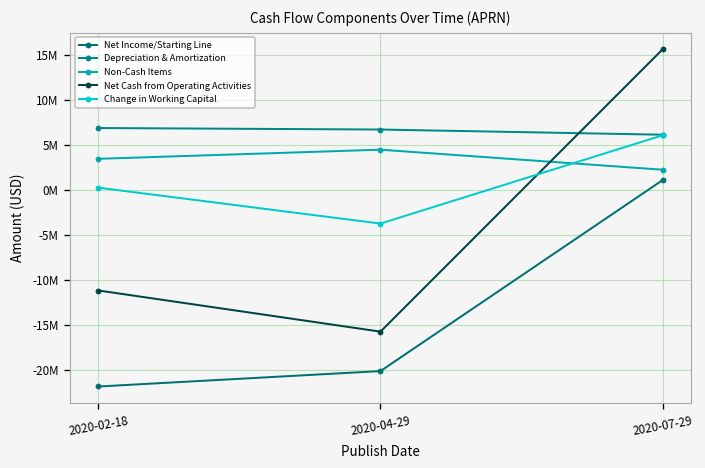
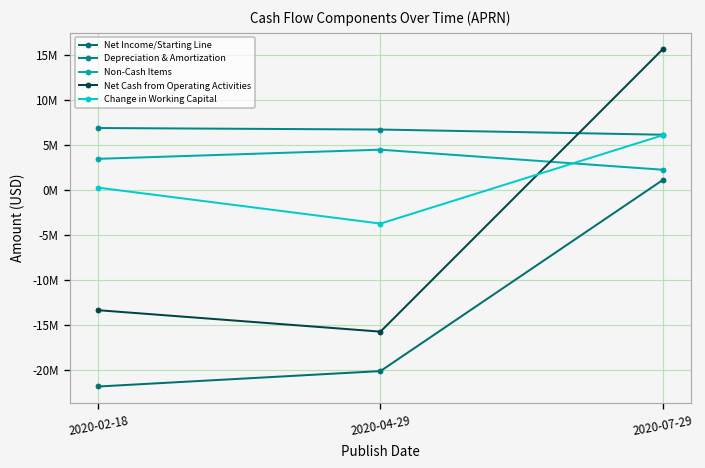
Net Cash from Operating Activities, 2020-02-18: -11000000 -> -13000000
